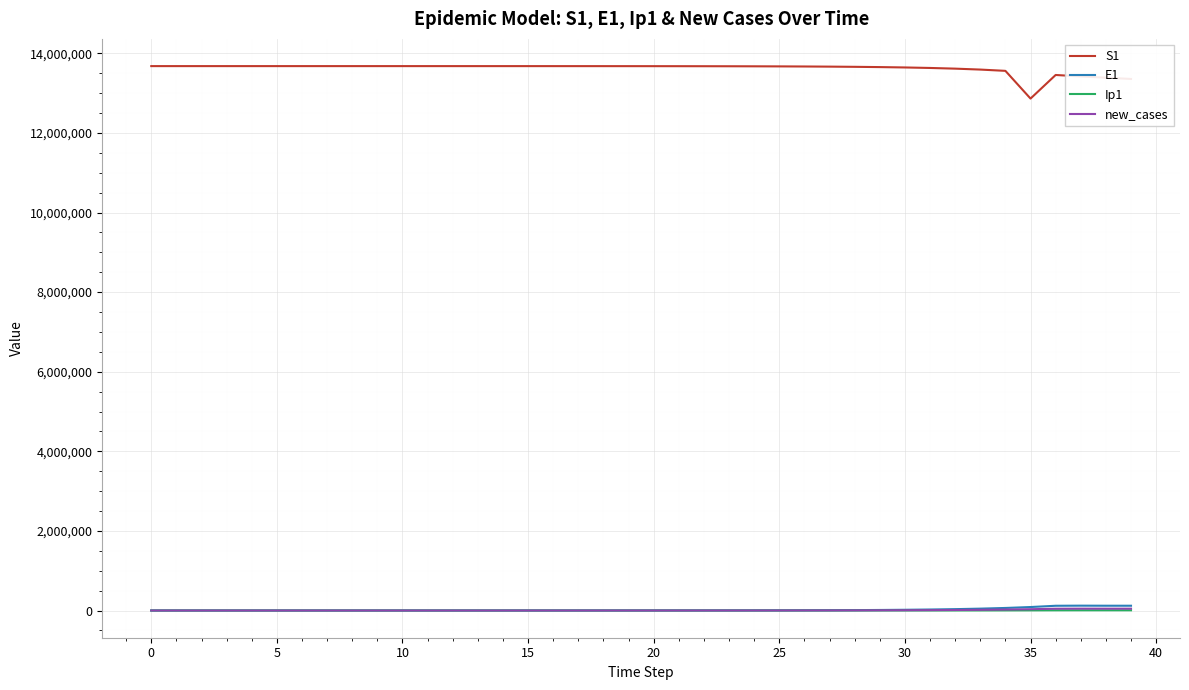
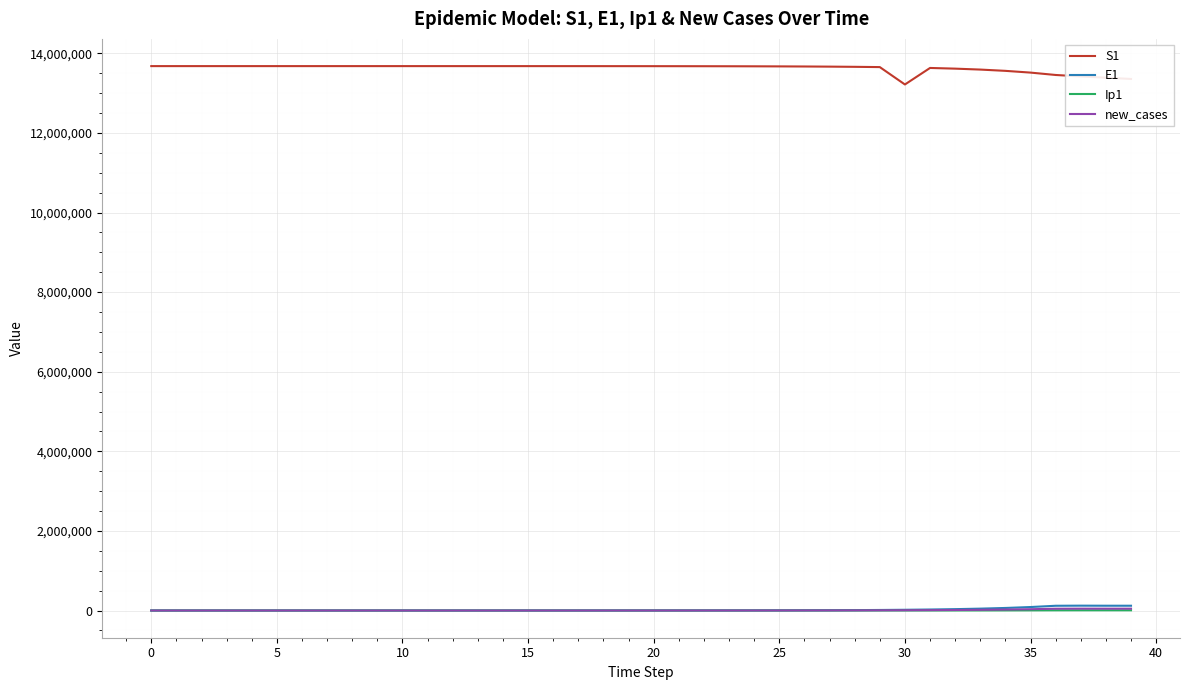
S1, 30: 13,600,000 -> 13,200,000
S1, 35: 12,900,000 -> 13,500,000
